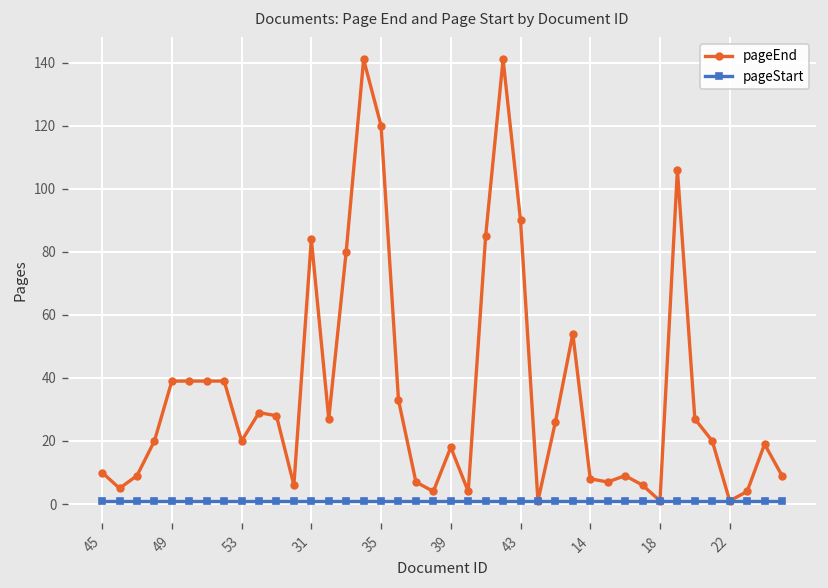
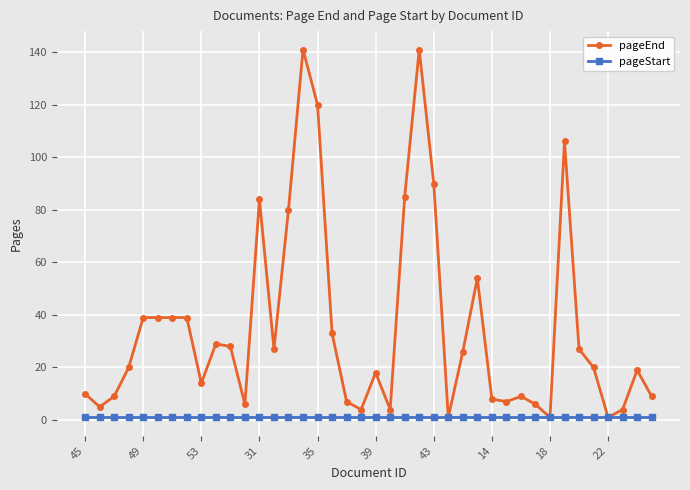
pageEnd, 53: 20 -> 14
